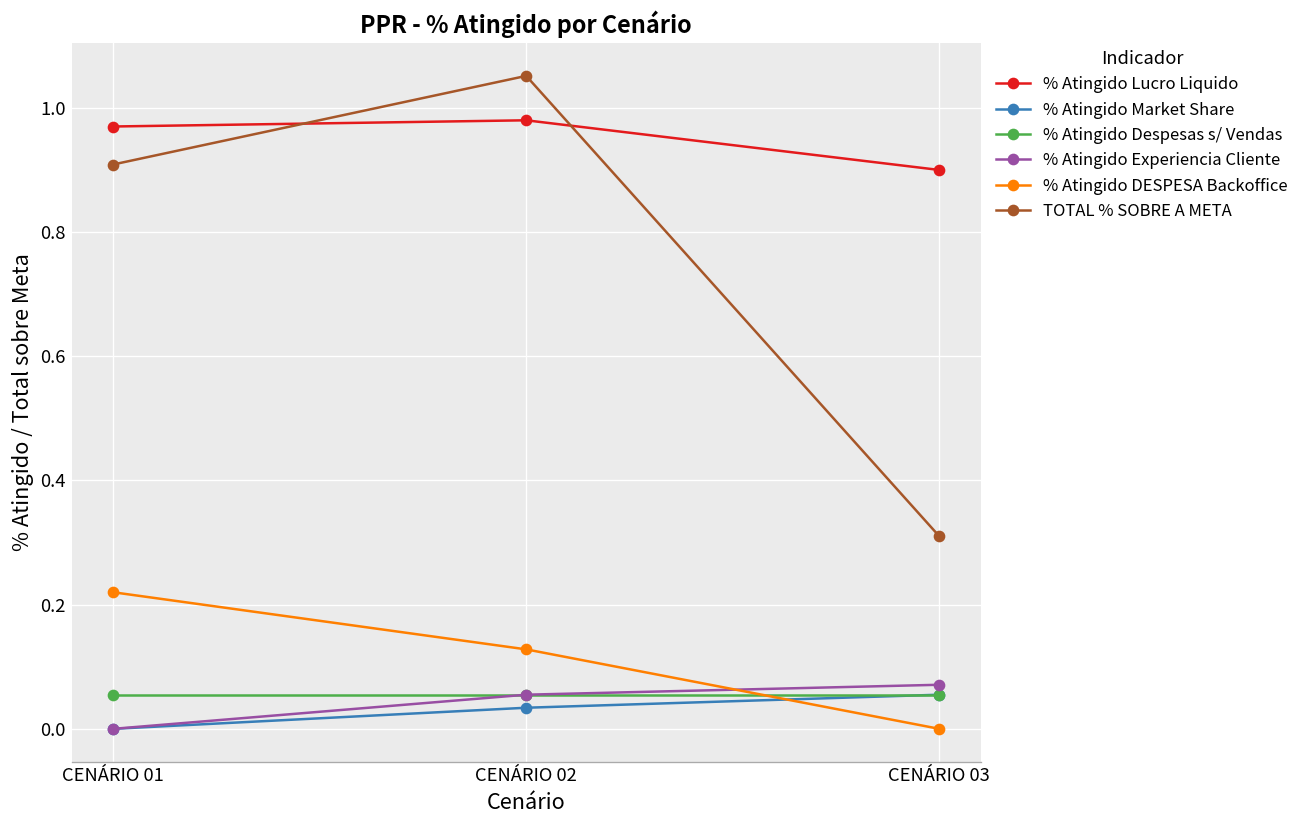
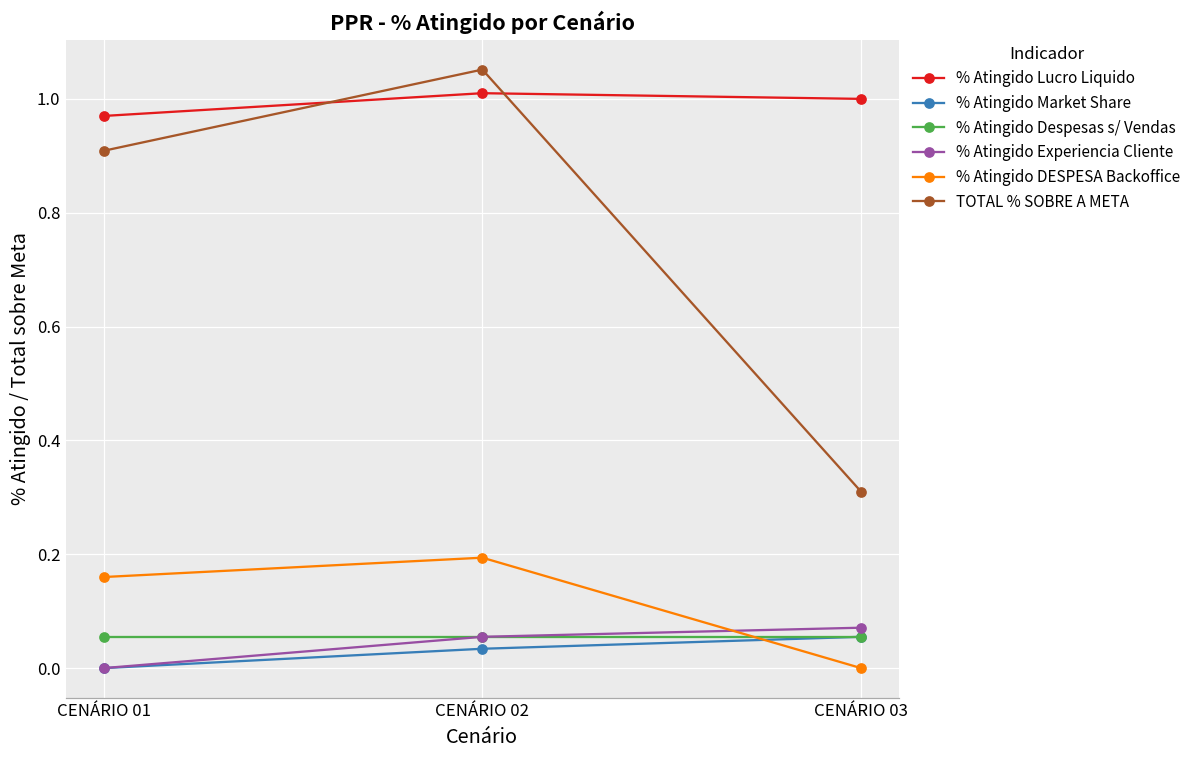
% Atingido DESPESA Backoffice, CENÁRIO 01: 0.22 -> 0.16
% Atingido Lucro Liquido, CENÁRIO 02: 0.98 -> 1.01
% Atingido DESPESA Backoffice, CENÁRIO 02: 0.13 -> 0.19
% Atingido Lucro Liquido, CENÁRIO 03: 0.9 -> 1.0
